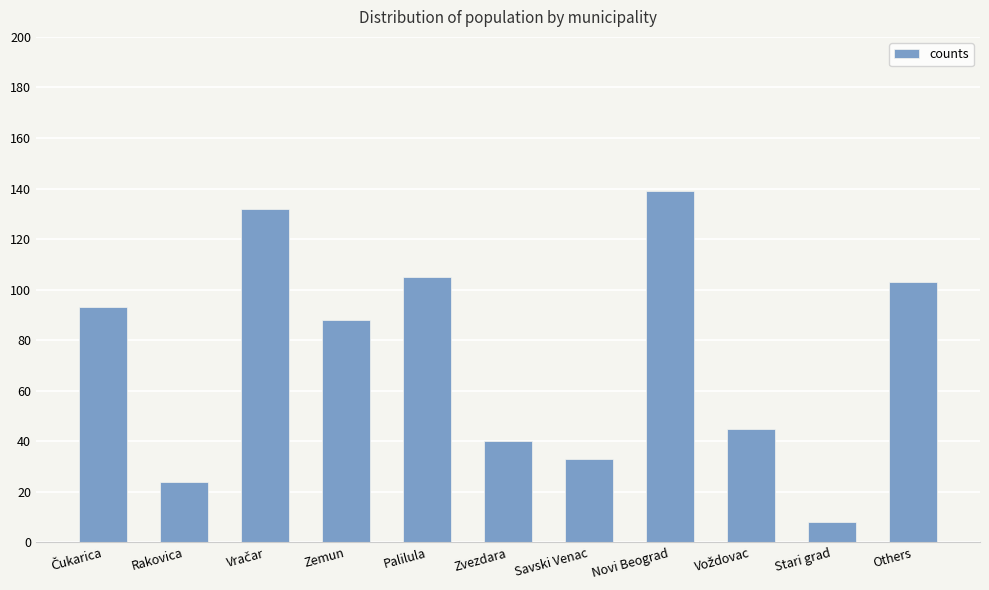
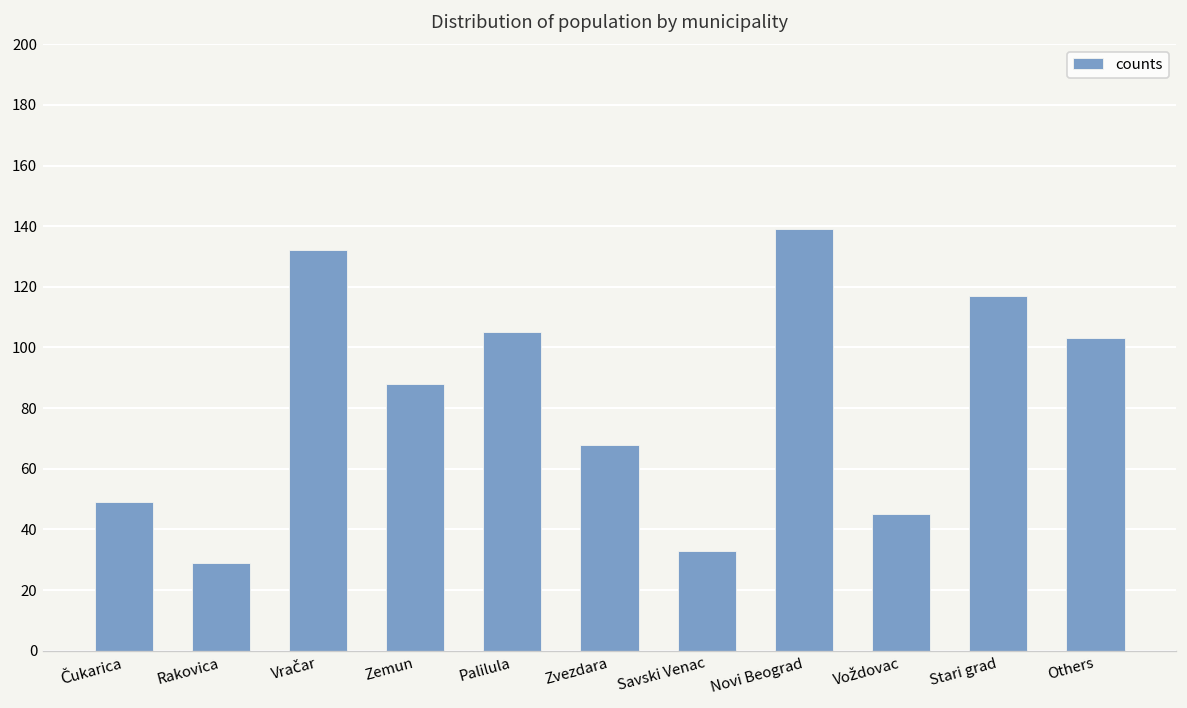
Čukarica: 93 -> 49
Rakovica: 24 -> 29
Zvezdara: 40 -> 68
Stari grad: 8 -> 117
